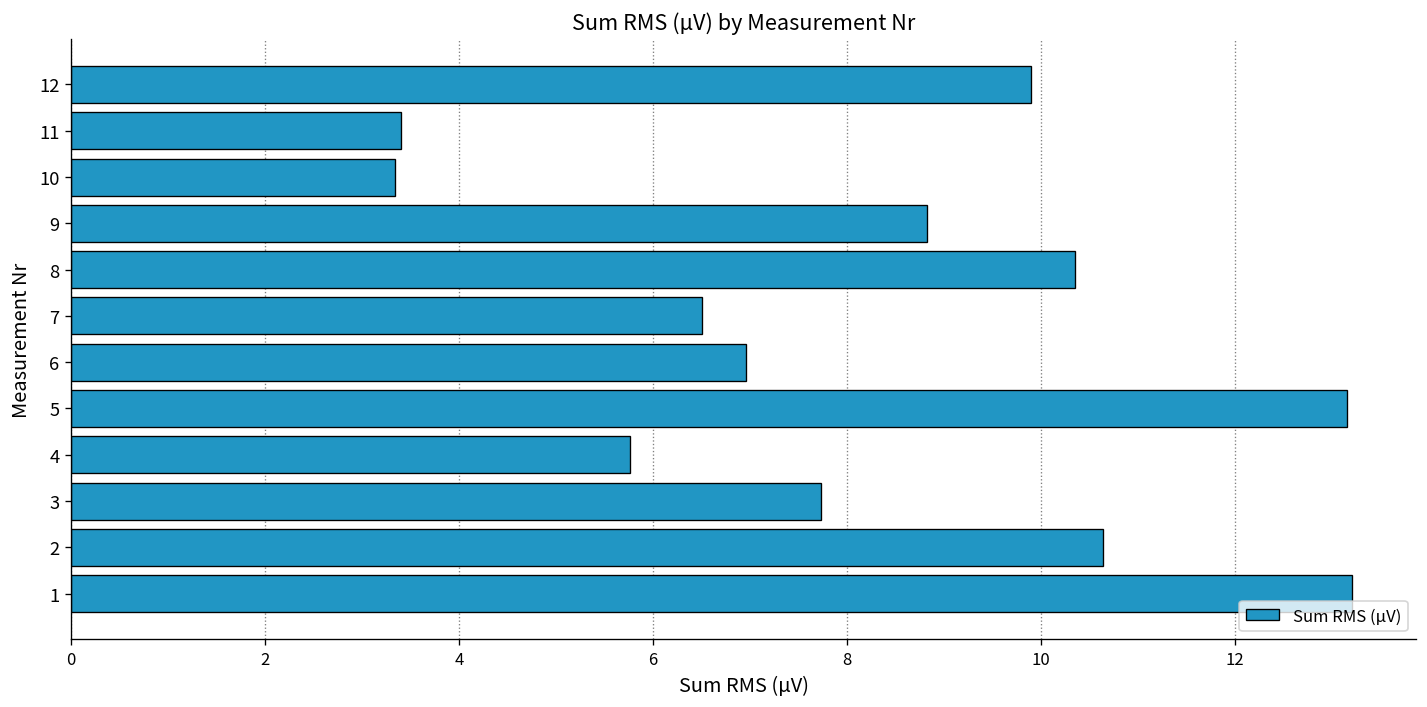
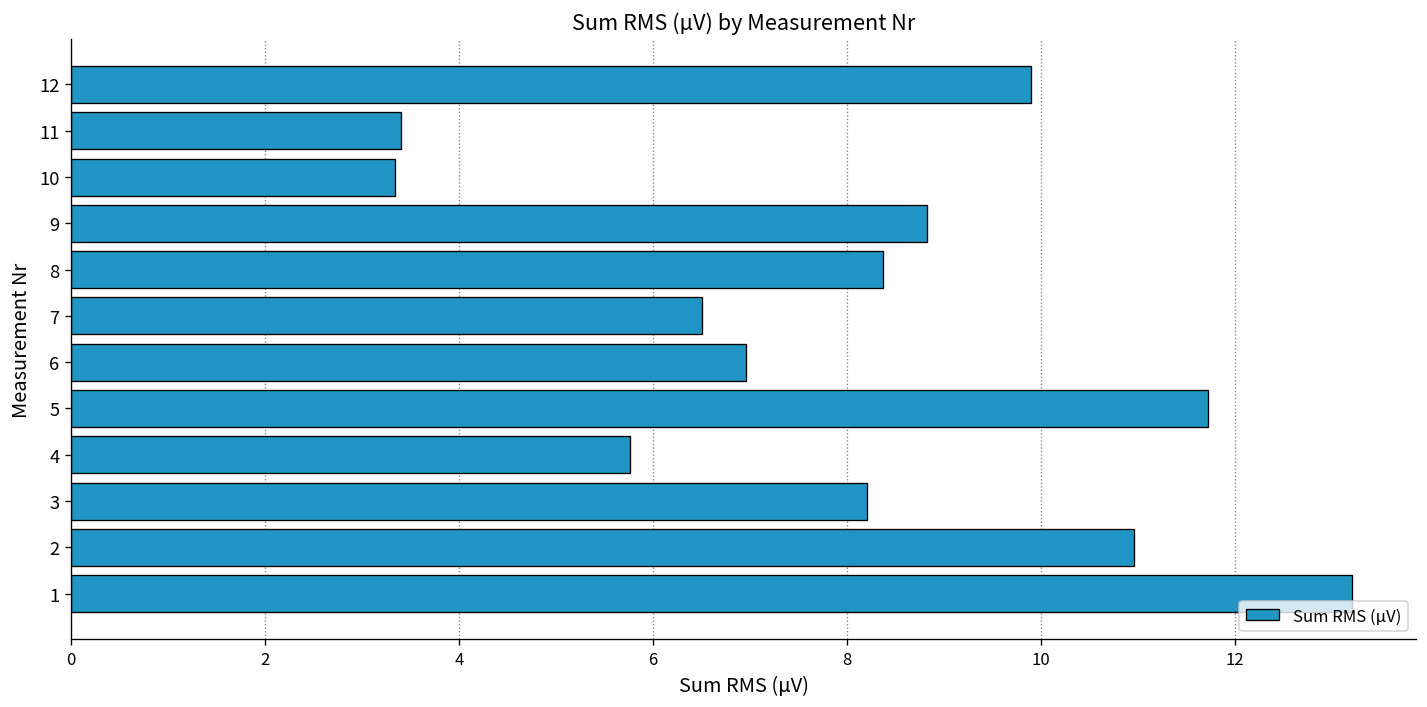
8: 10.3 -> 8.4
5: 13.2 -> 11.7
3: 7.7 -> 8.2
2: 10.6 -> 11.0
